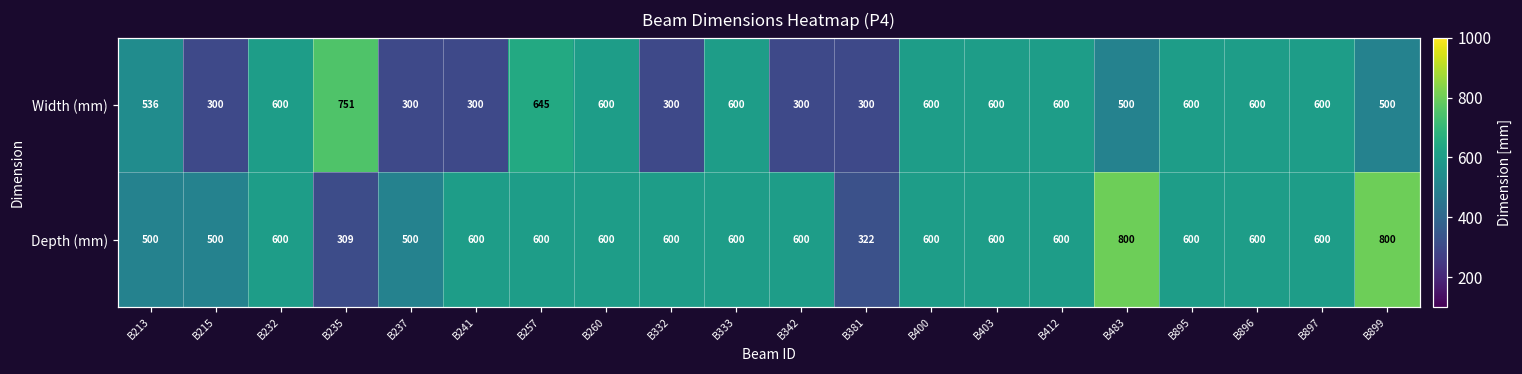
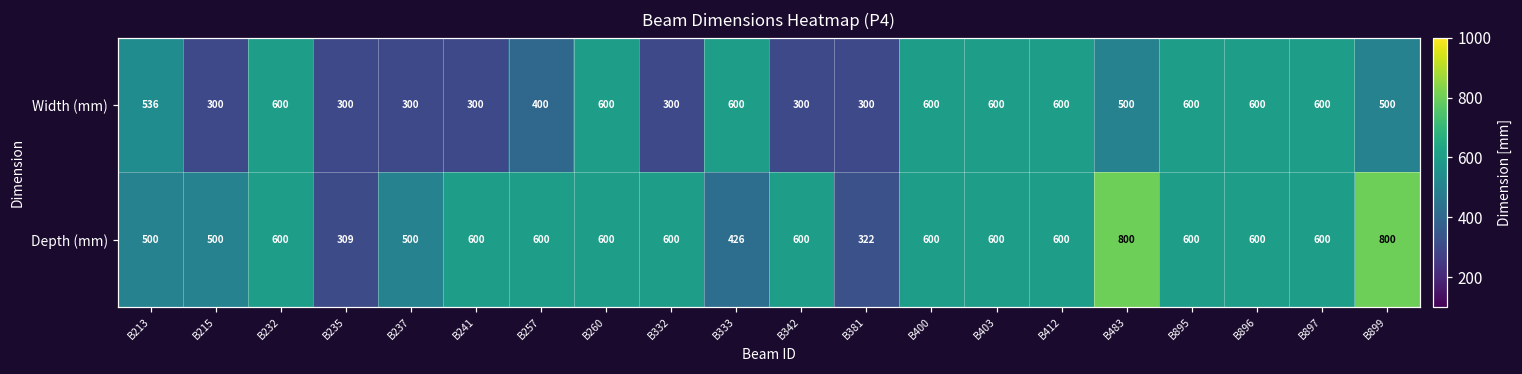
Width (mm), B235: 751 -> 300
Width (mm), B257: 645 -> 400
Depth (mm), B333: 600 -> 426
